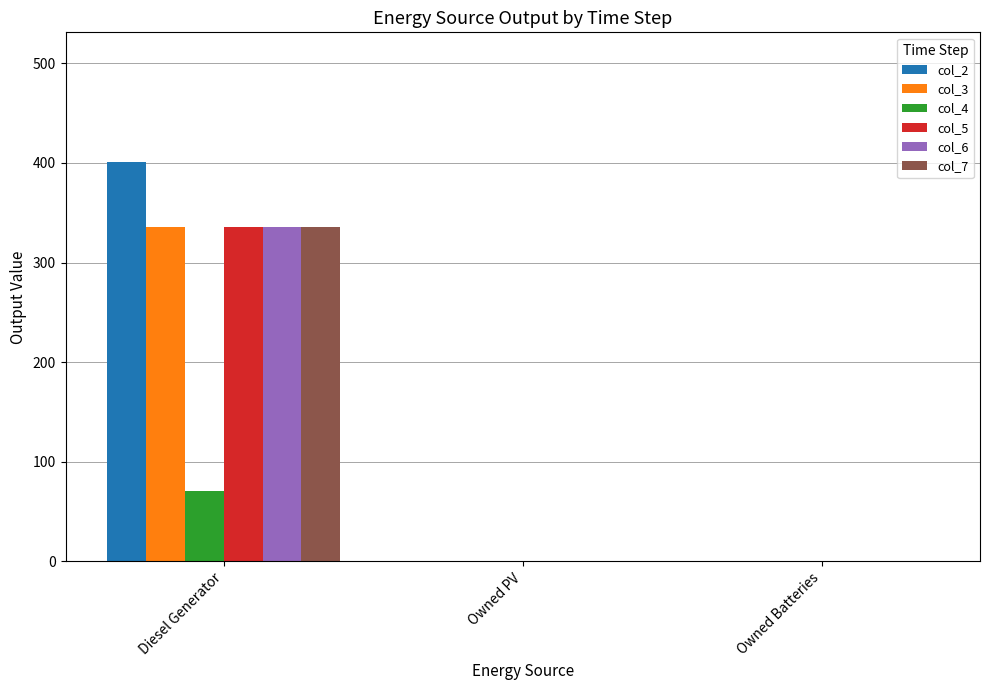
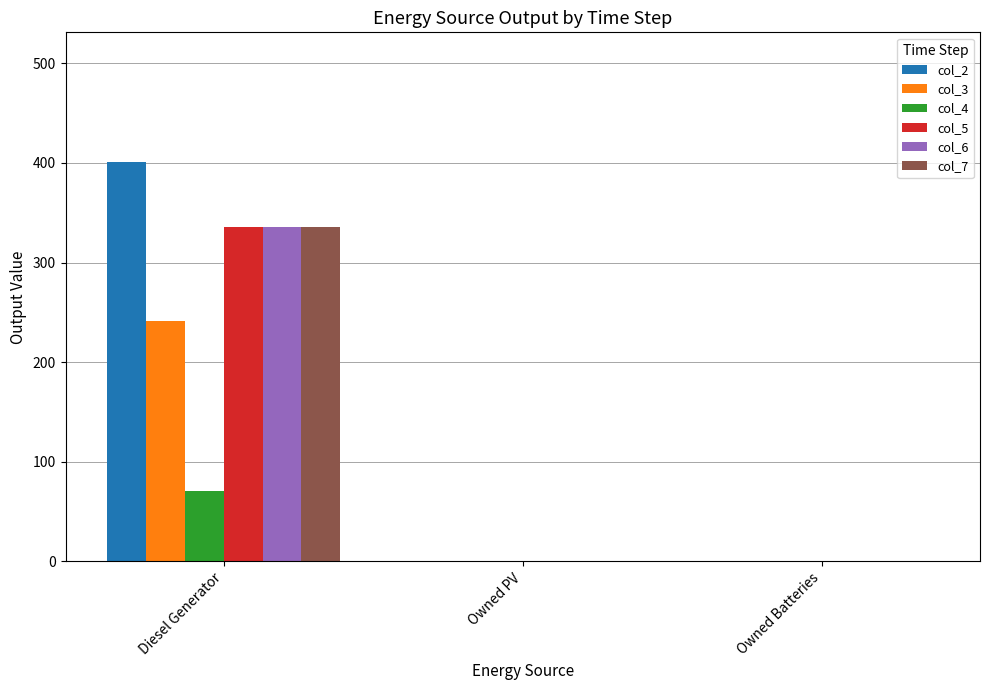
col_3, Diesel Generator: 340 -> 240
